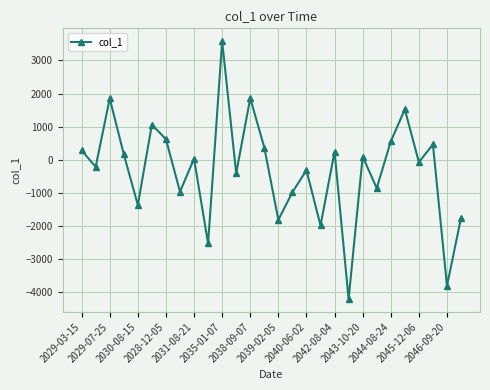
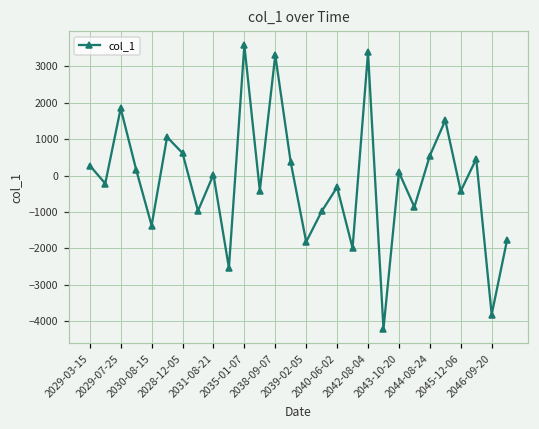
2038-09-07: 1900 -> 3300
2042-08-04: 200 -> 3400
2045-12-06: -100 -> -400
